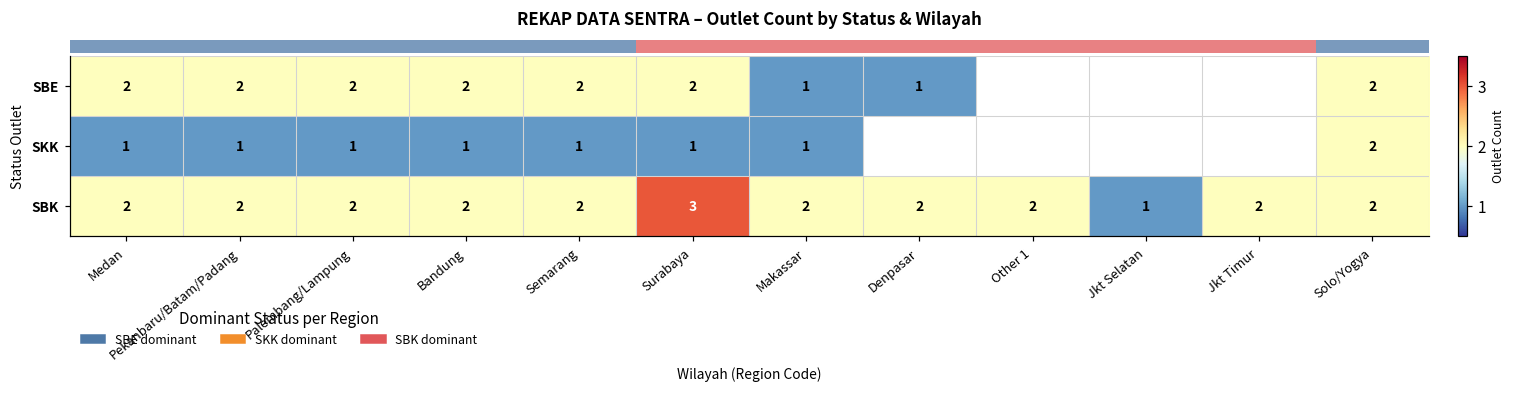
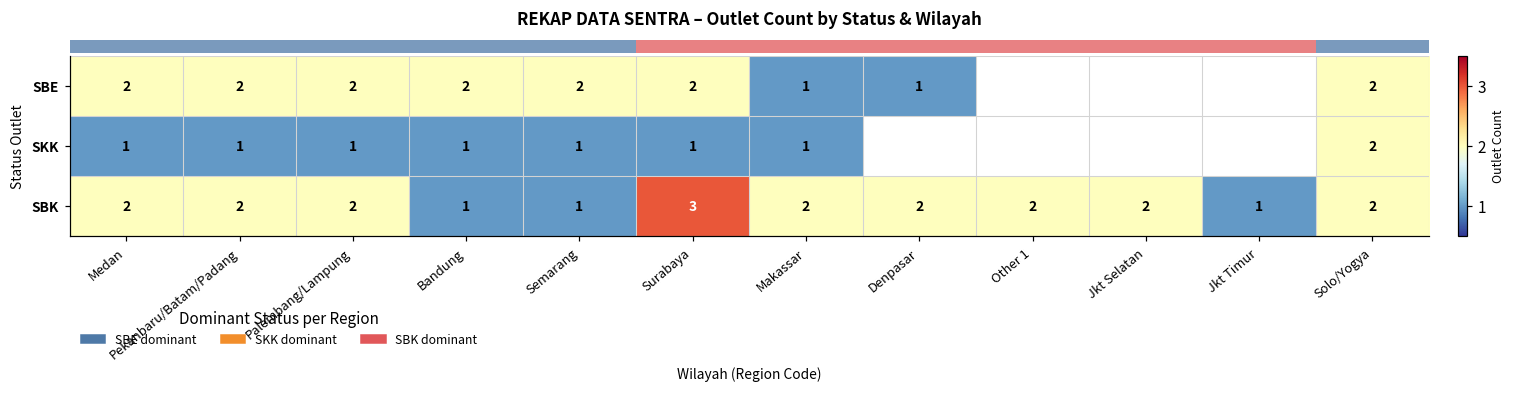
SBK, Bandung: 2 -> 1
SBK, Semarang: 2 -> 1
SBK, Jkt Selatan: 1 -> 2
SBK, Jkt Timur: 2 -> 1
